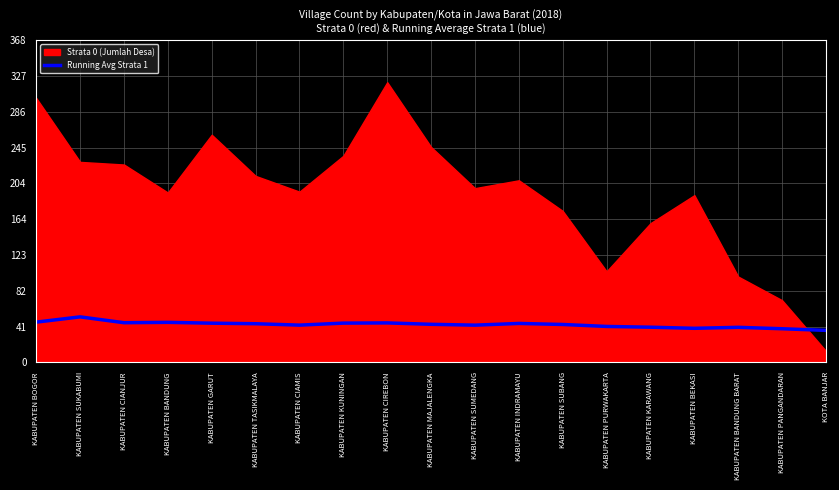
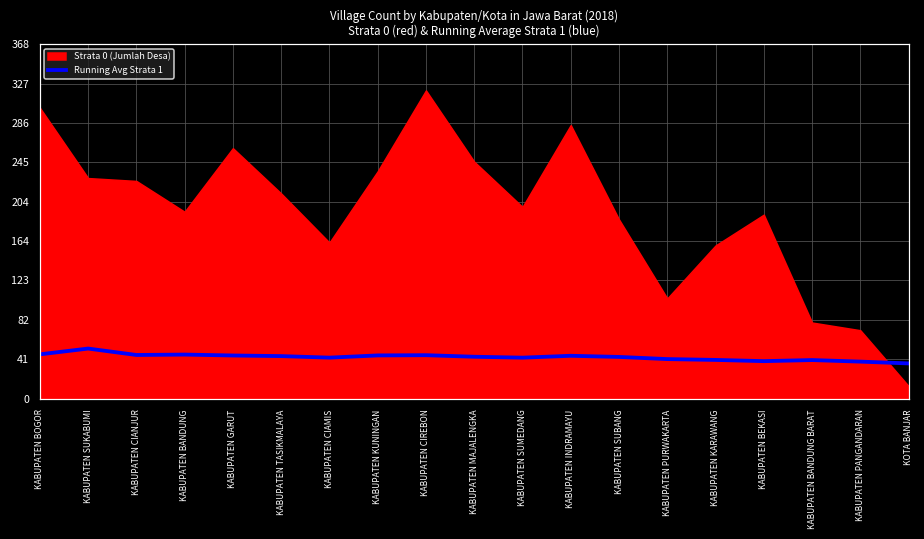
Strata 0 (Jumlah Desa), KABUPATEN CIAMIS: 200 -> 160
Strata 0 (Jumlah Desa), KABUPATEN INDRAMAYU: 210 -> 280
Strata 0 (Jumlah Desa), KABUPATEN SUBANG: 170 -> 190
Strata 0 (Jumlah Desa), KABUPATEN BANDUNG BARAT: 100 -> 80
